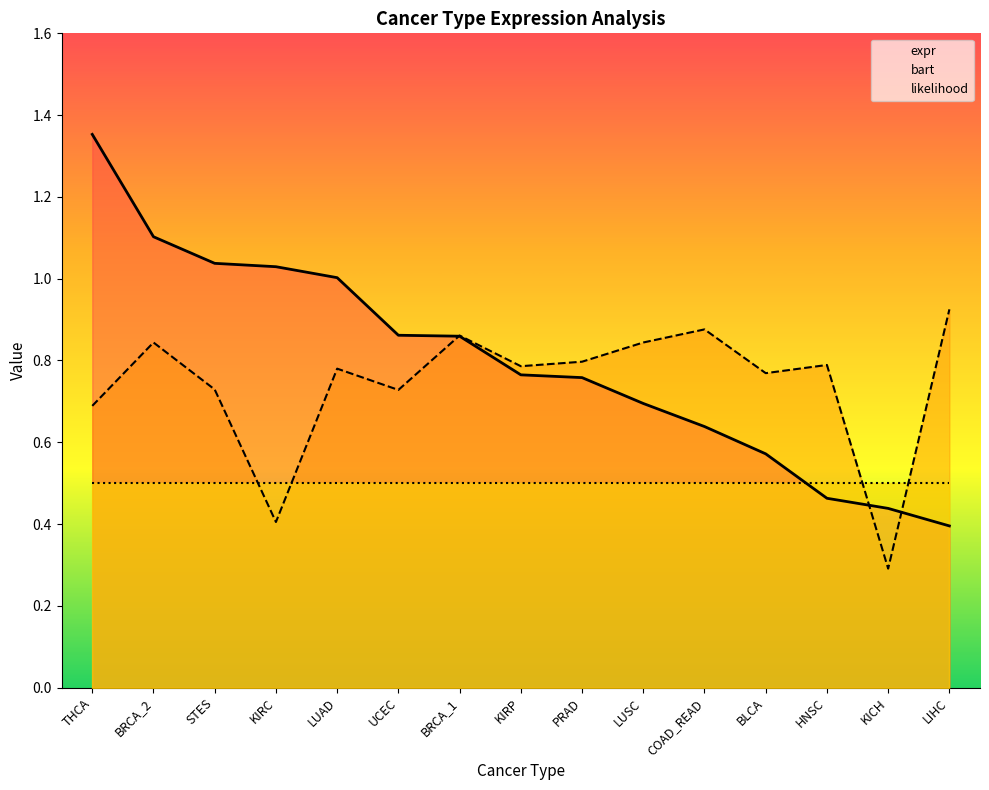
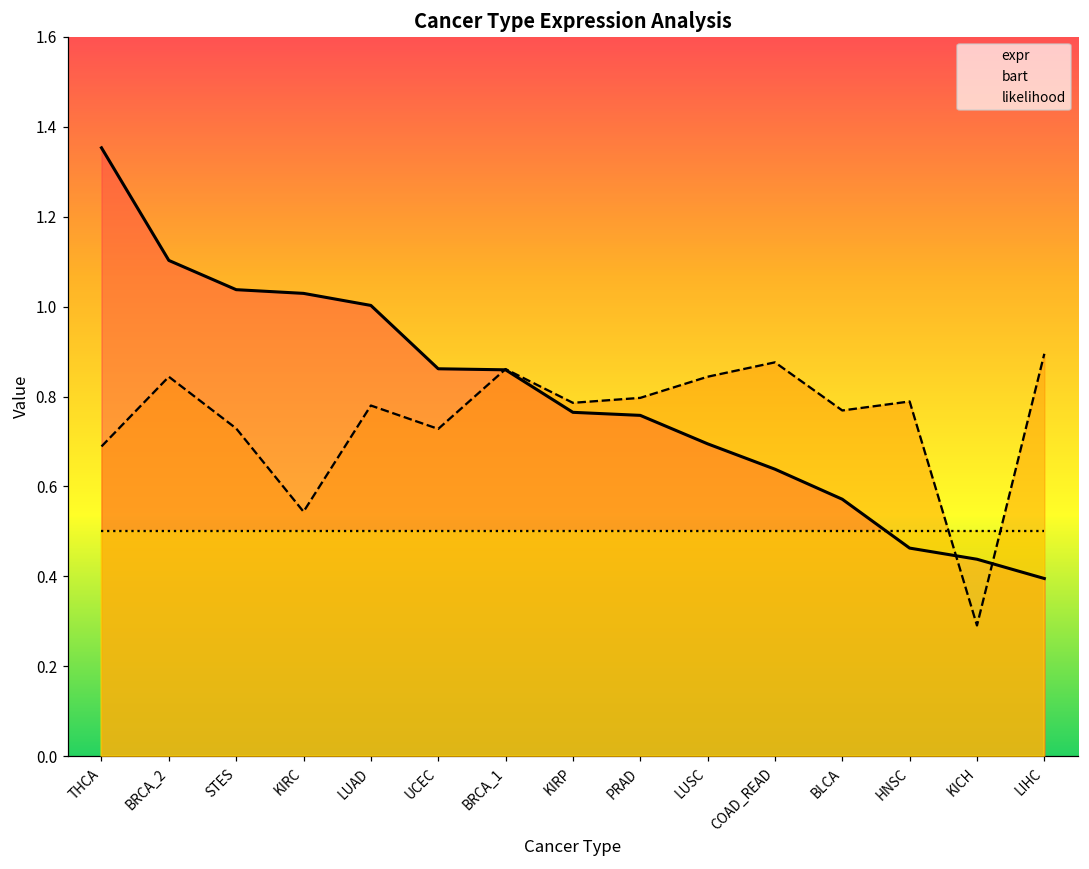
bart, KIRC: 0.41 -> 0.54
bart, LIHC: 0.93 -> 0.90
